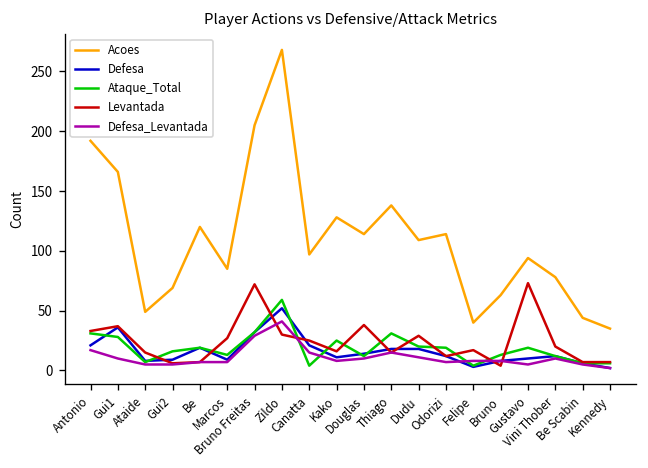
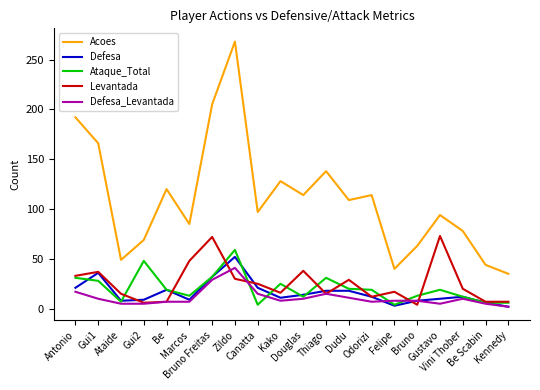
Ataque_Total, Gui2: 20 -> 50
Levantada, Marcos: 30 -> 50
